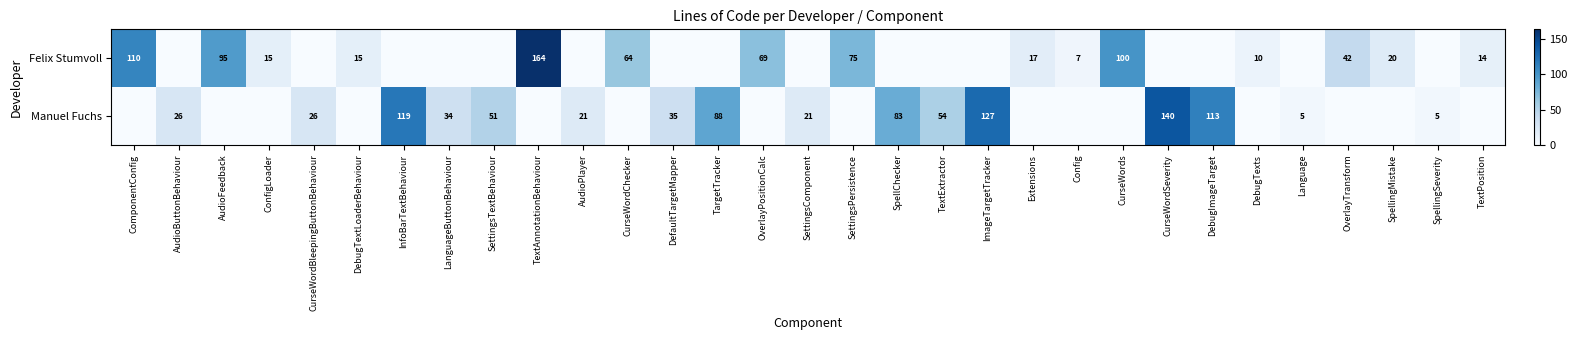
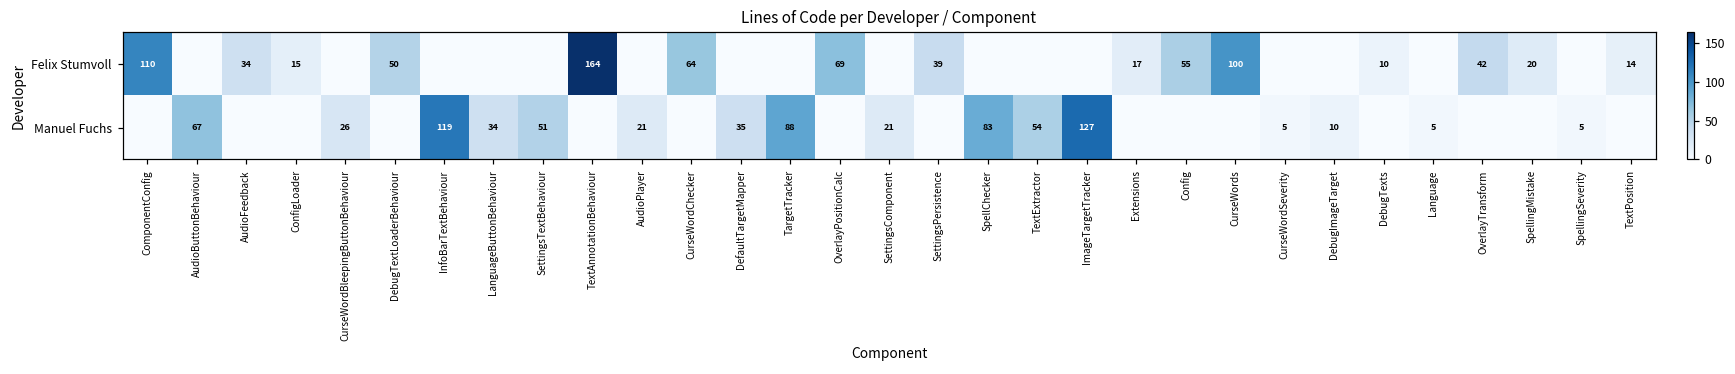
Felix Stumvoll, AudioFeedback: 95 -> 34
Felix Stumvoll, DebugTextLoaderBehaviour: 15 -> 50
Felix Stumvoll, SettingsPersistence: 75 -> 39
Felix Stumvoll, Config: 7 -> 55
Manuel Fuchs, AudioButtonBehaviour: 26 -> 67
Manuel Fuchs, CurseWordSeverity: 140 -> 5
Manuel Fuchs, DebugImageTarget: 113 -> 10
